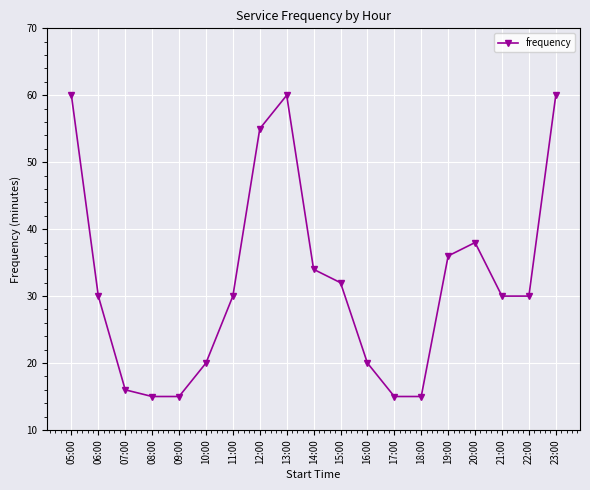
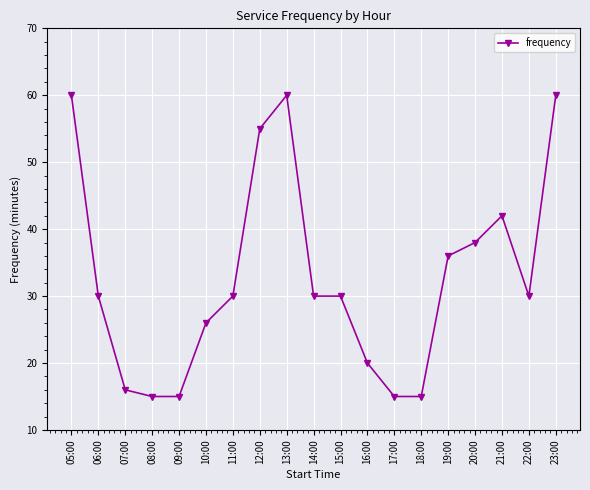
10:00: 20 -> 26
14:00: 34 -> 30
15:00: 32 -> 30
21:00: 30 -> 42
